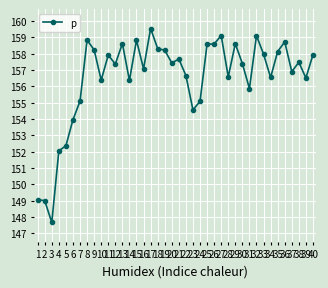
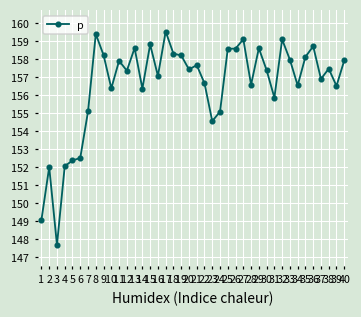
2: 149 -> 152
6: 154.0 -> 152.5
8: 158.8 -> 159.4
